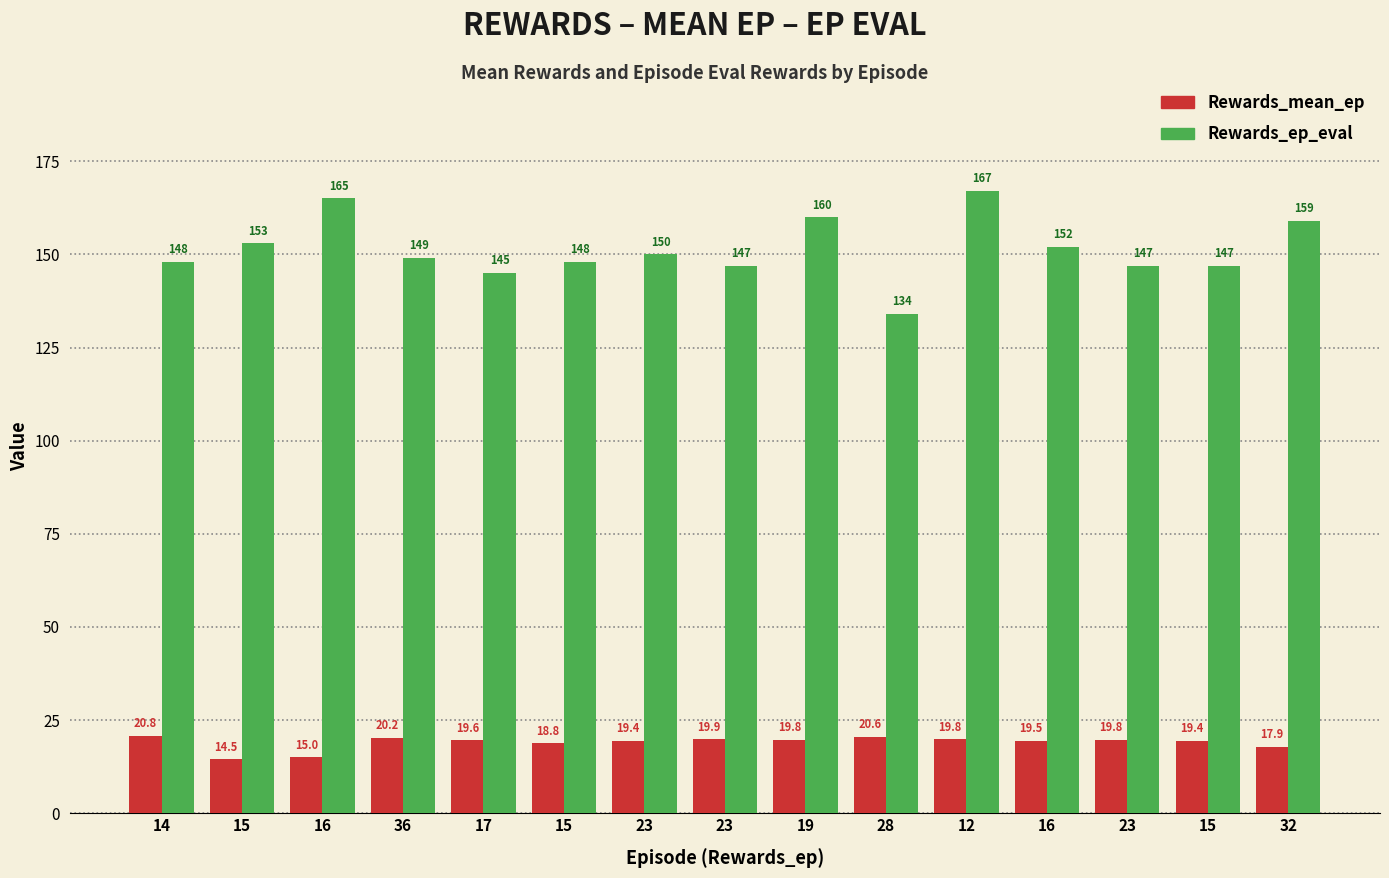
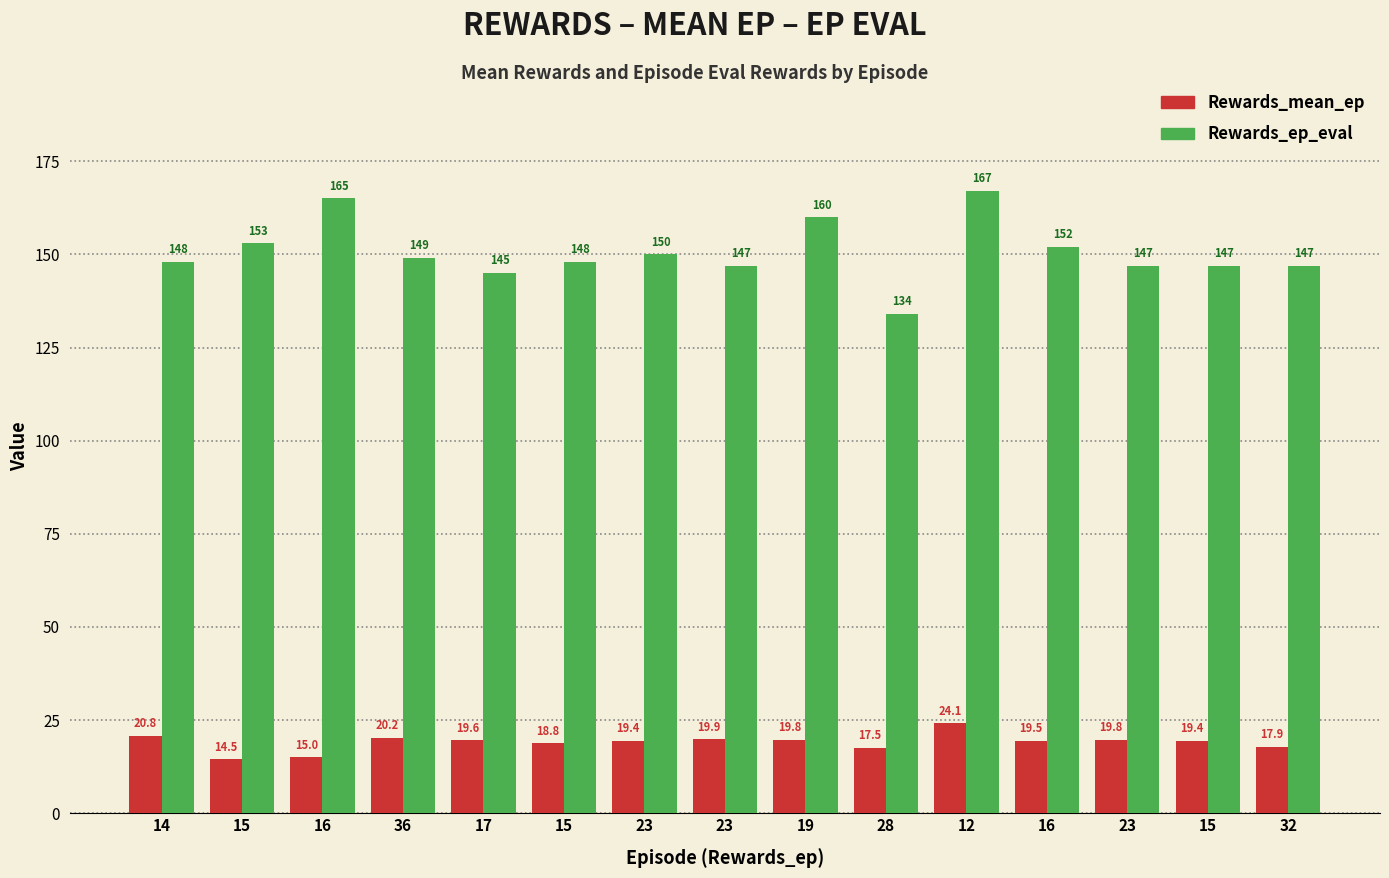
Rewards_mean_ep, 28: 20.6 -> 17.5
Rewards_mean_ep, 12: 19.8 -> 24.1
Rewards_ep_eval, 32: 159 -> 147
